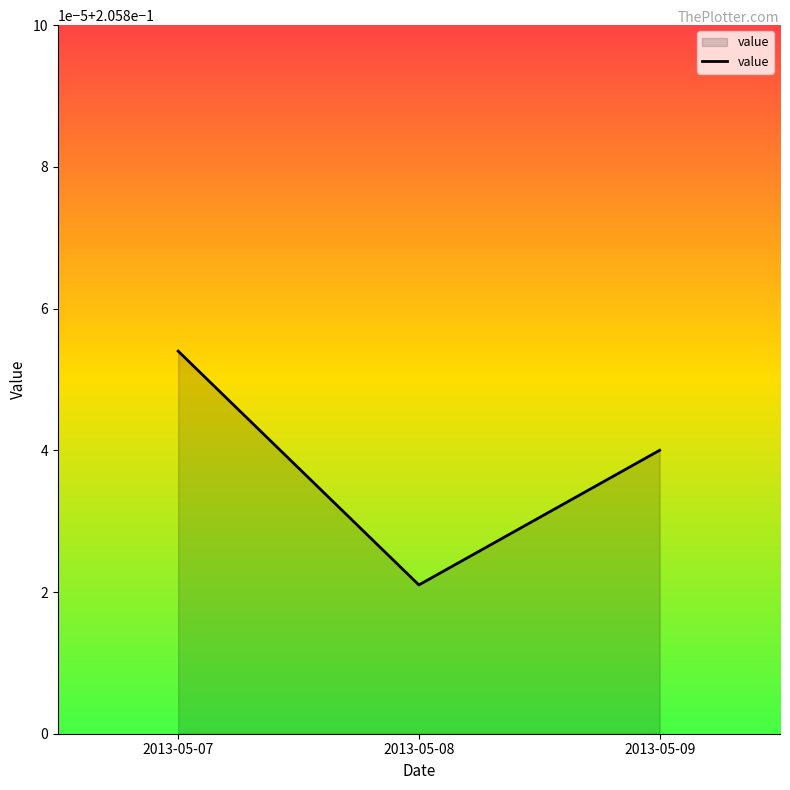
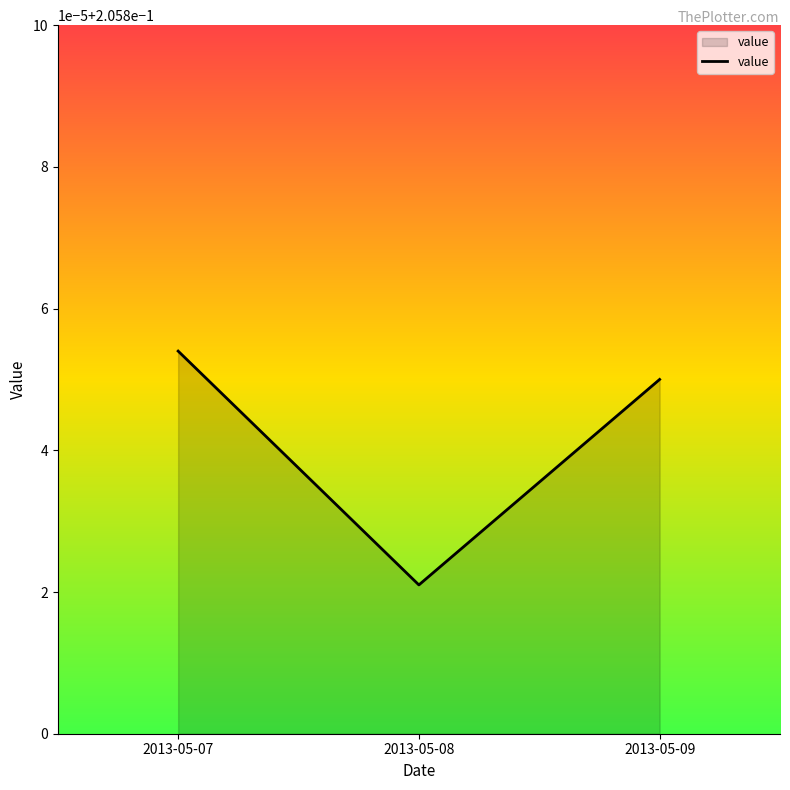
2013-05-09: 0.20584 -> 0.20585
